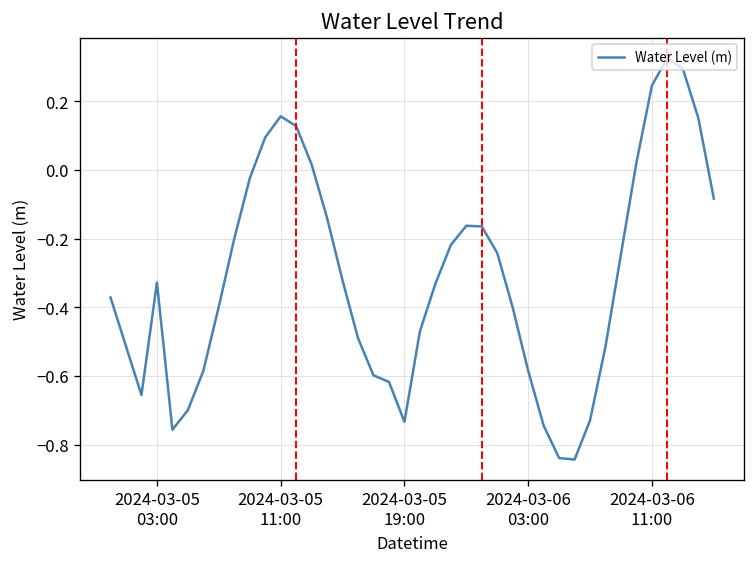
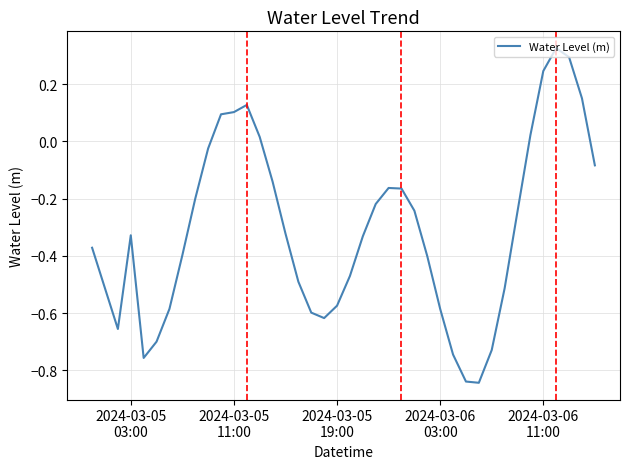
2024-03-05 11:00: 0.16 -> 0.10
2024-03-05 19:00: -0.73 -> -0.57
